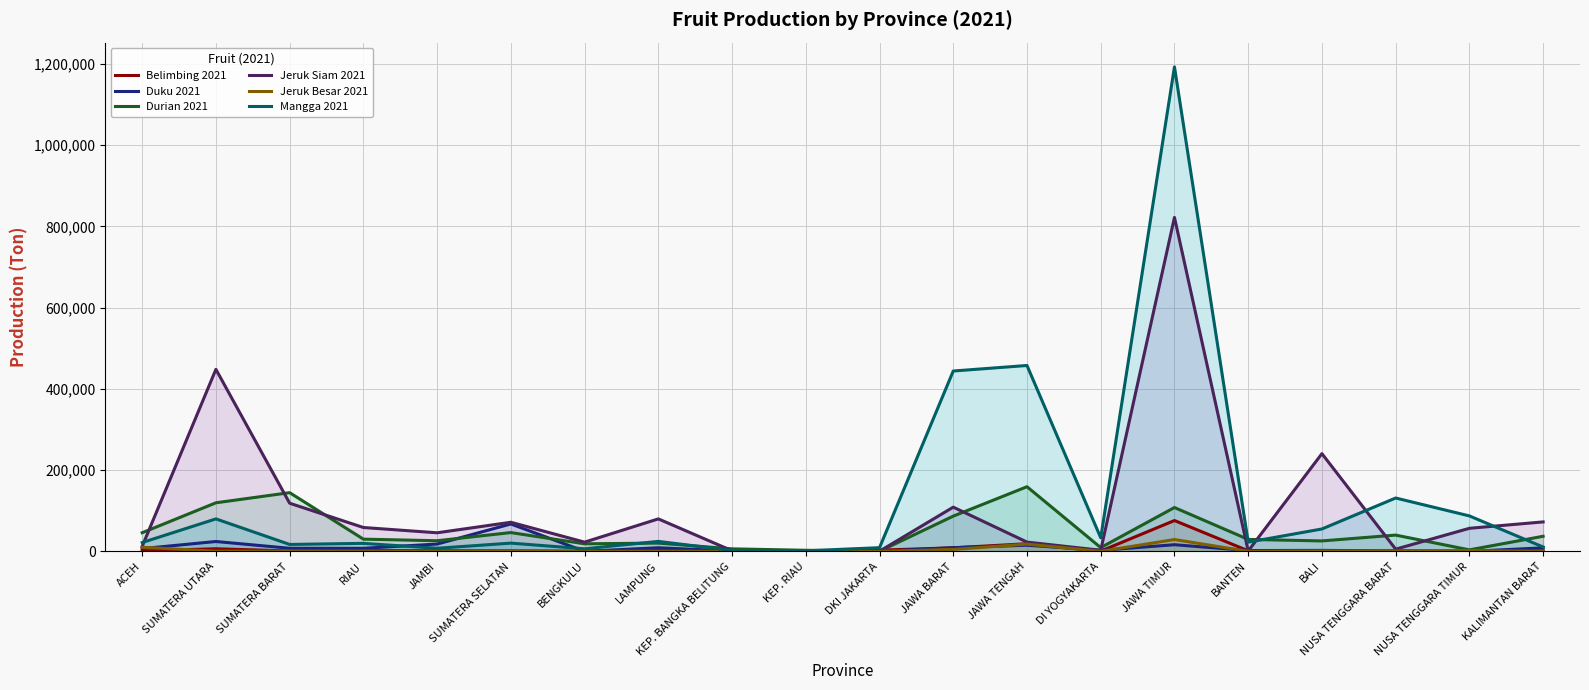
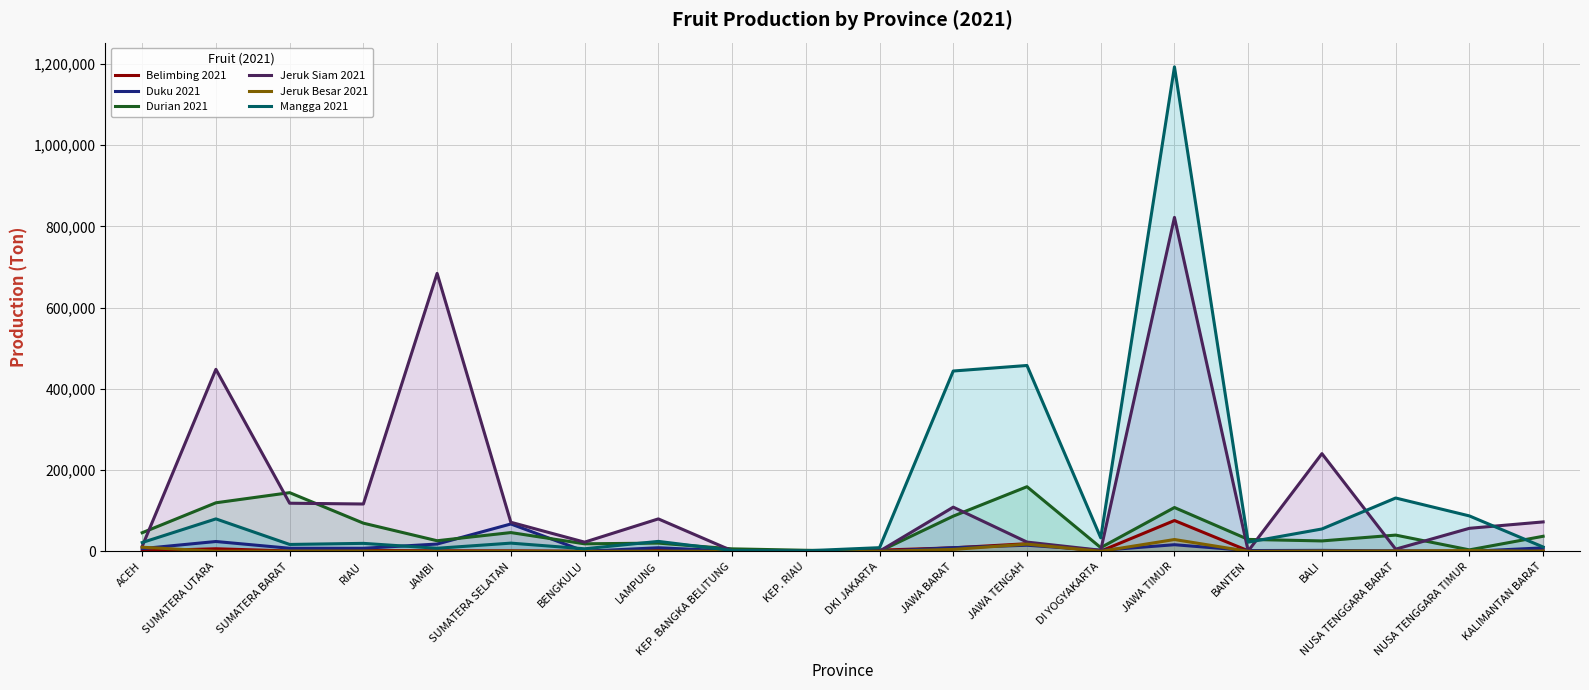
Durian 2021, RIAU: 30,000 -> 70,000
Jeruk Siam 2021, RIAU: 60,000 -> 120,000
Jeruk Siam 2021, JAMBI: 50,000 -> 680,000
